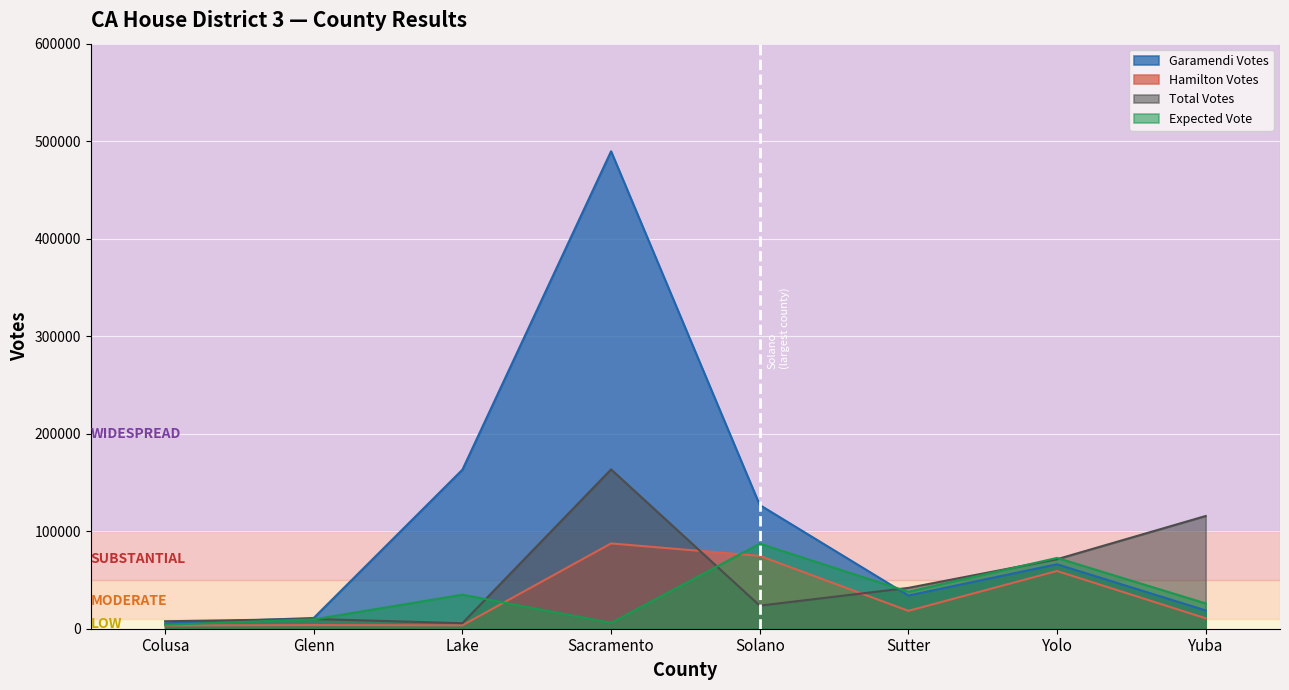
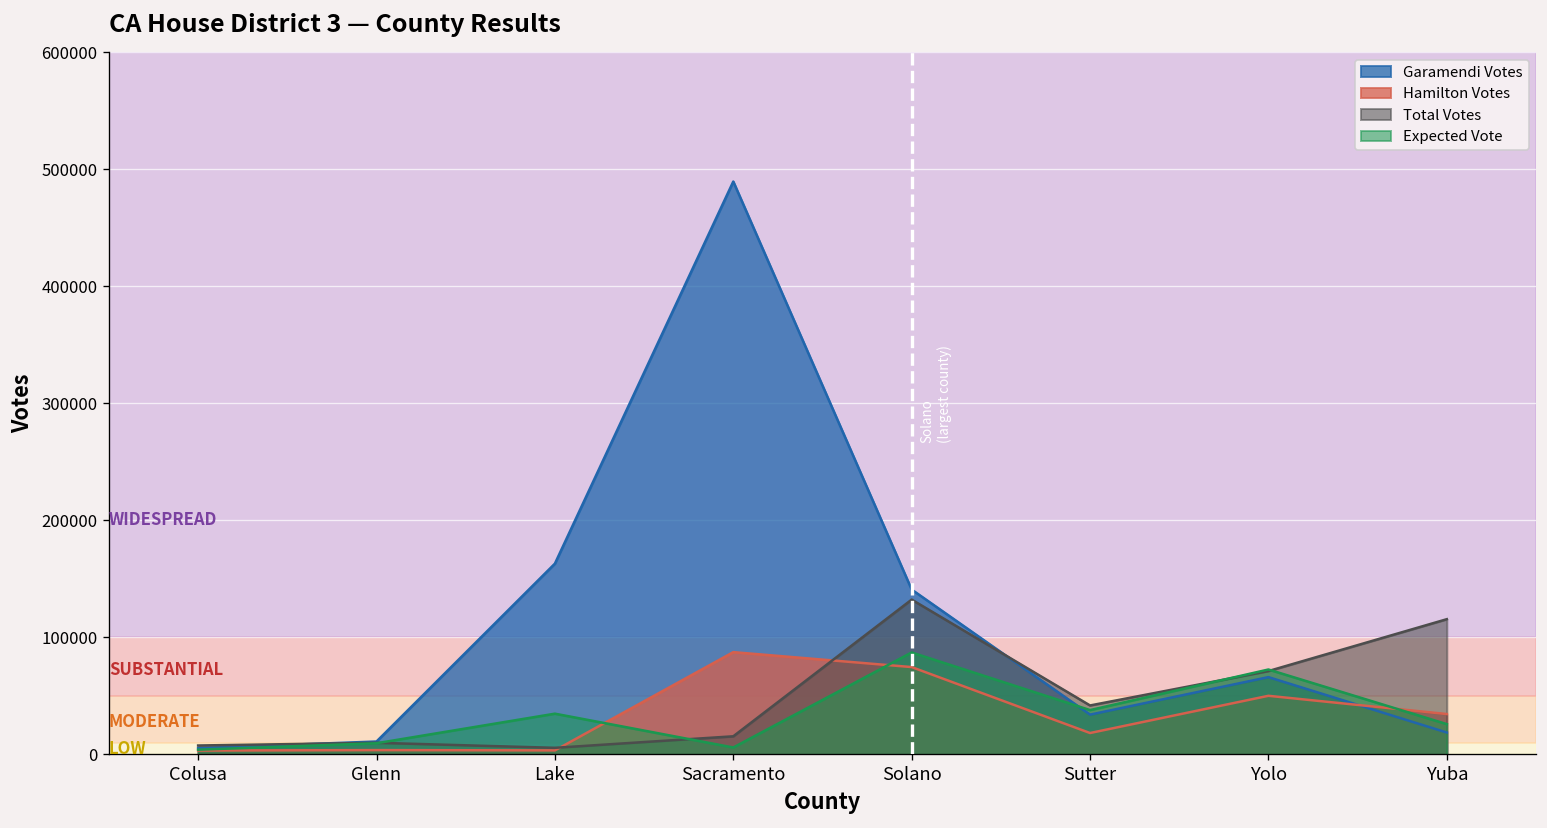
Total Votes, Sacramento: 160000 -> 20000
Garamendi Votes, Solano: 130000 -> 140000
Total Votes, Solano: 20000 -> 130000
Hamilton Votes, Yolo: 60000 -> 50000
Hamilton Votes, Yuba: 10000 -> 30000
